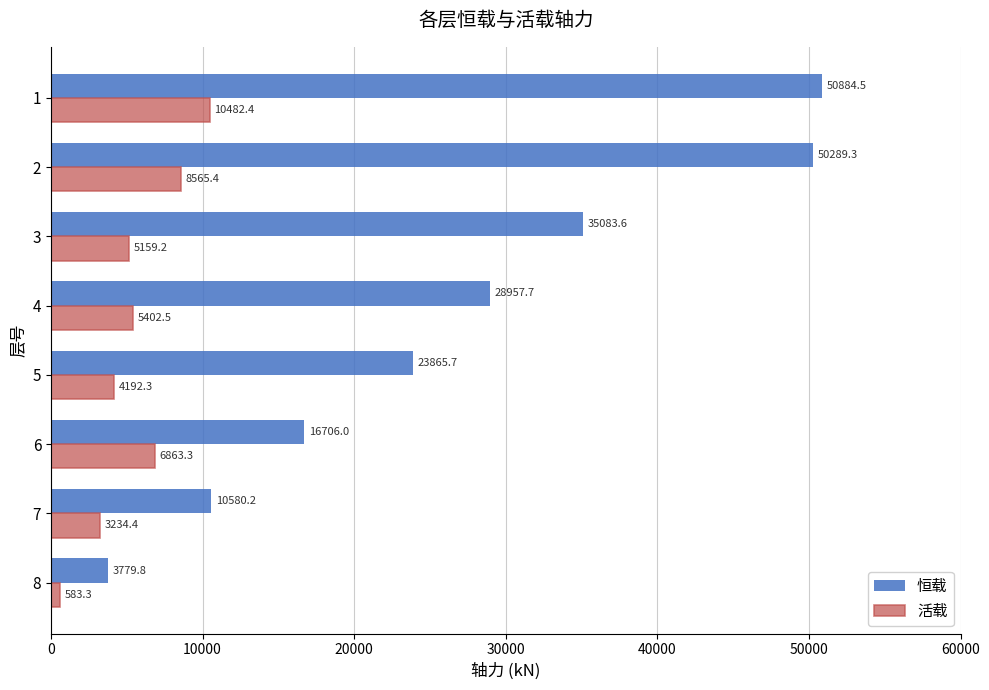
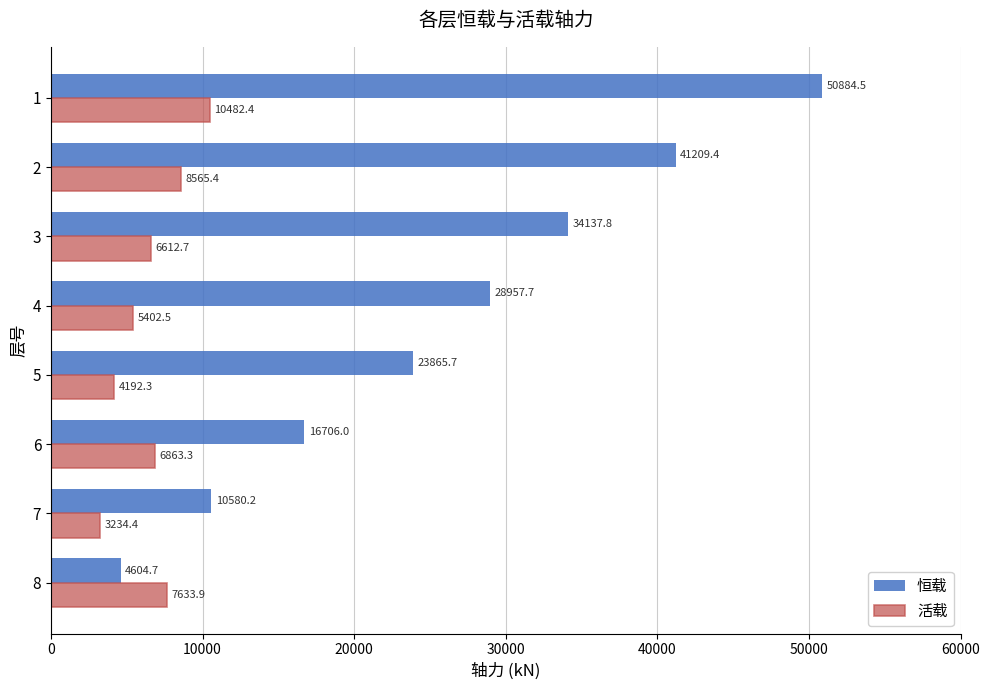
恒载, 2: 50289.3 -> 41209.4
恒载, 3: 35083.6 -> 34137.8
活载, 3: 5159.2 -> 6612.7
恒载, 8: 3779.8 -> 4604.7
活载, 8: 583.3 -> 7633.9
